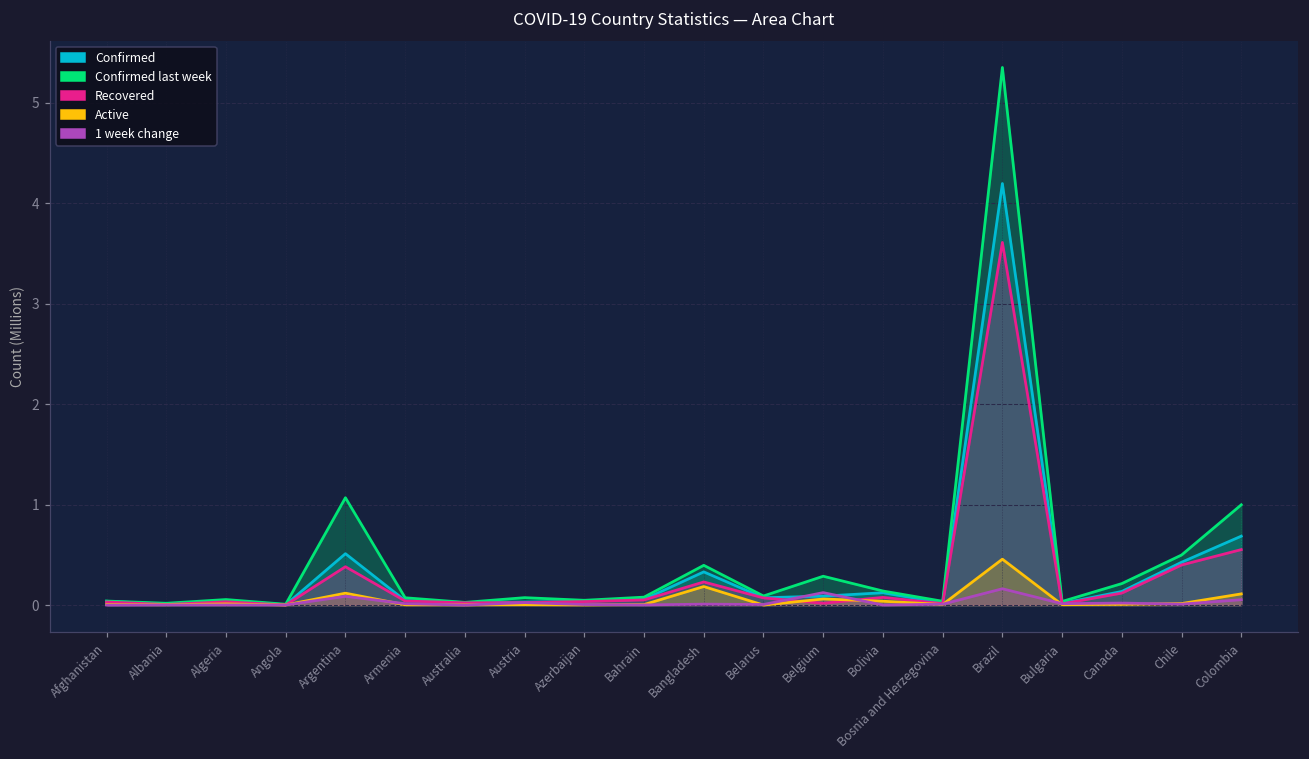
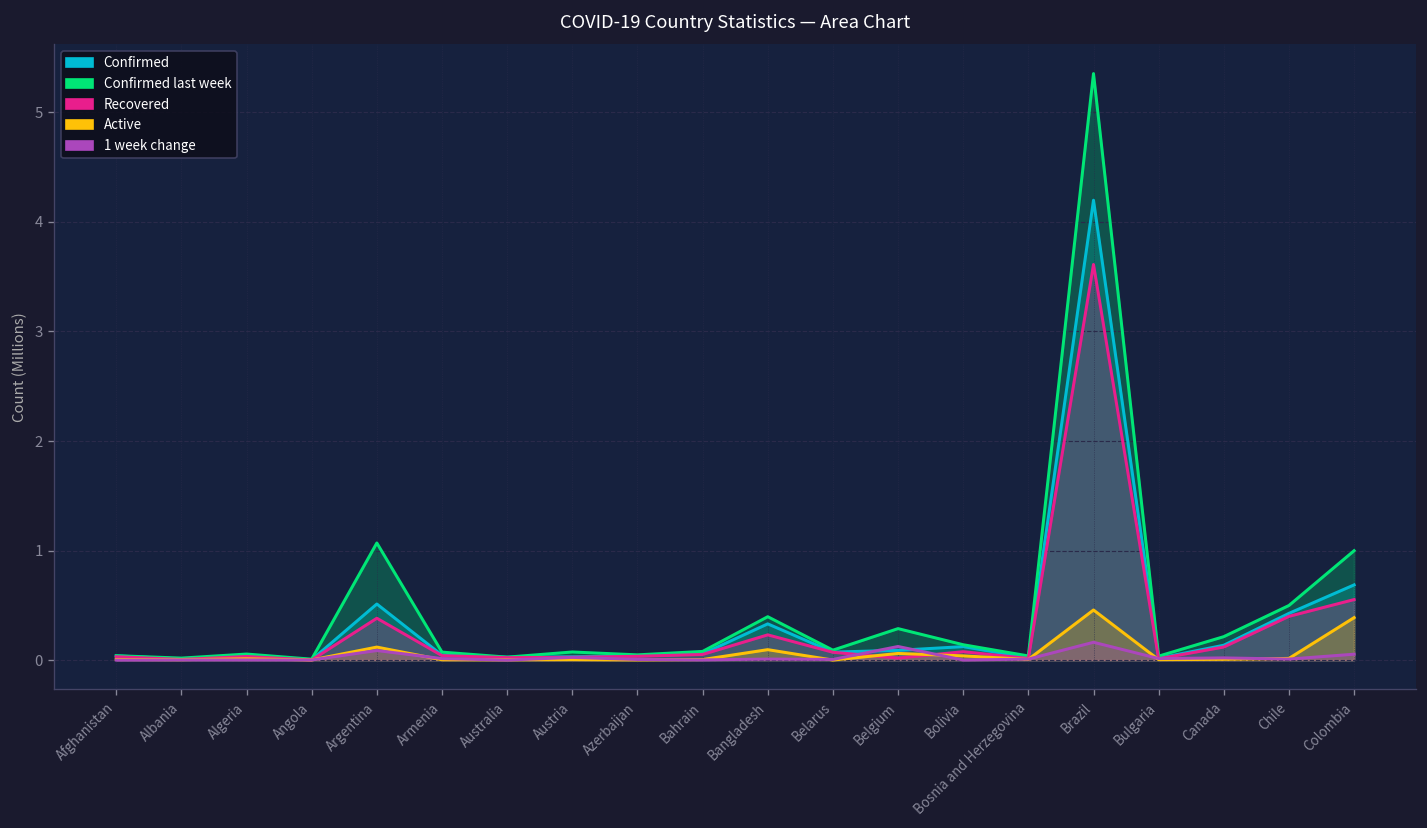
Active, Bangladesh: 0.2 -> 0.1
Active, Colombia: 0.1 -> 0.4
